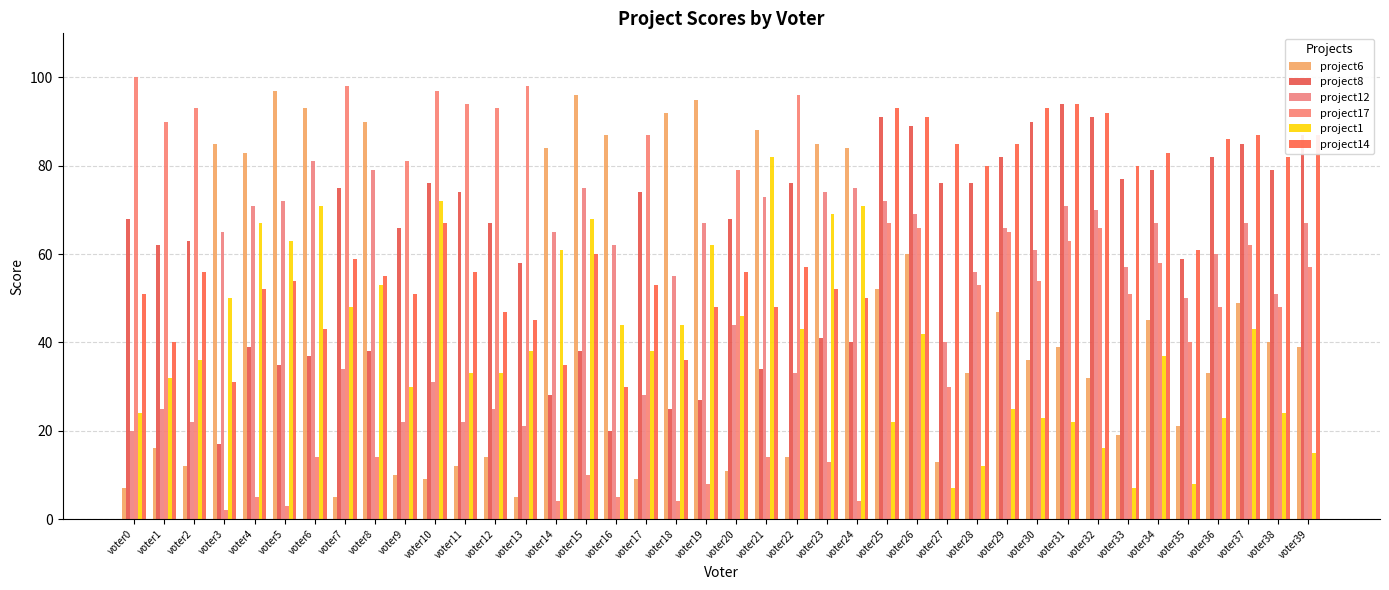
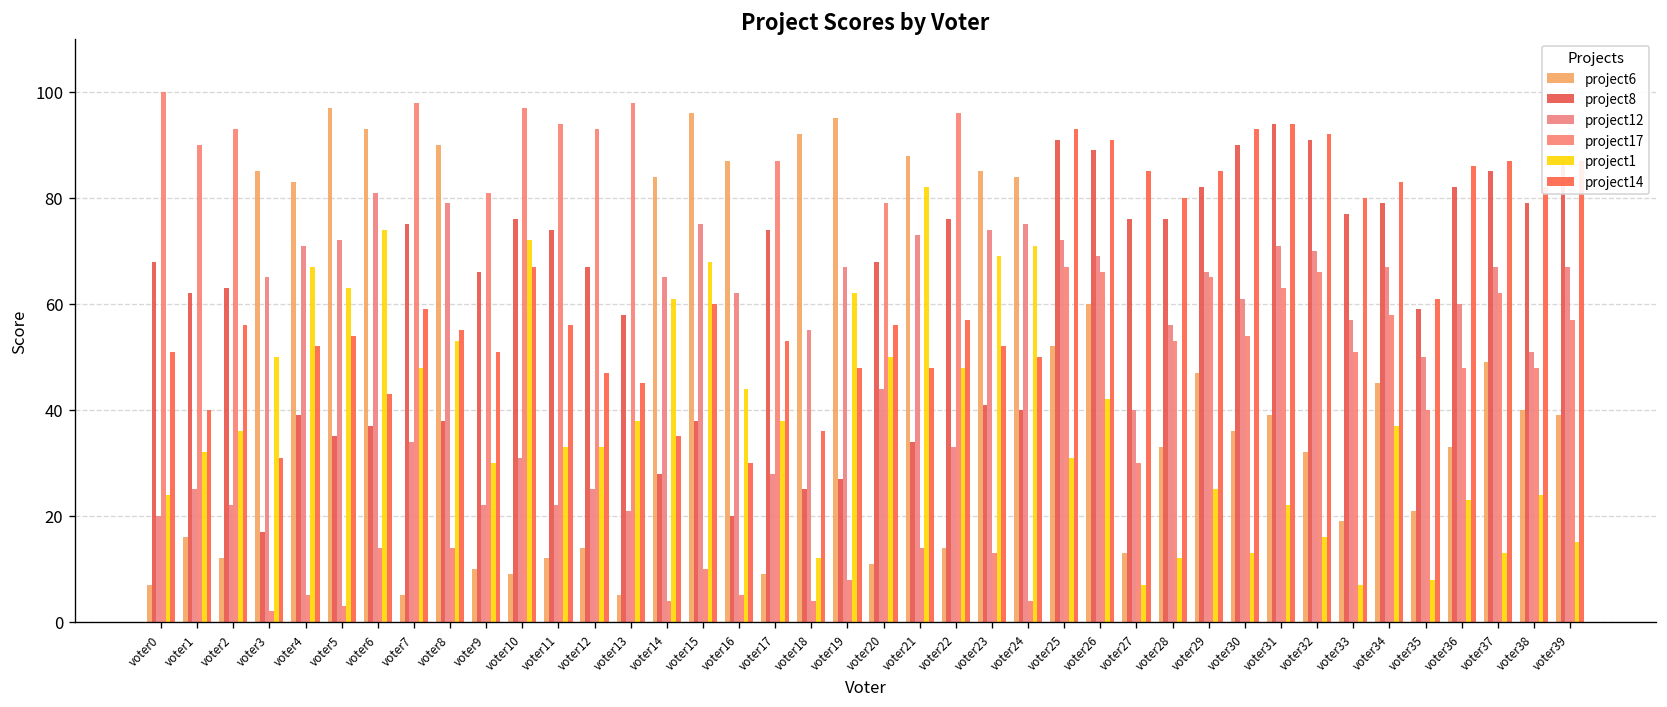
project1, voter6: 71 -> 74
project1, voter18: 44 -> 12
project1, voter20: 46 -> 50
project1, voter22: 43 -> 48
project1, voter25: 22 -> 31
project1, voter30: 23 -> 13
project1, voter37: 43 -> 13
